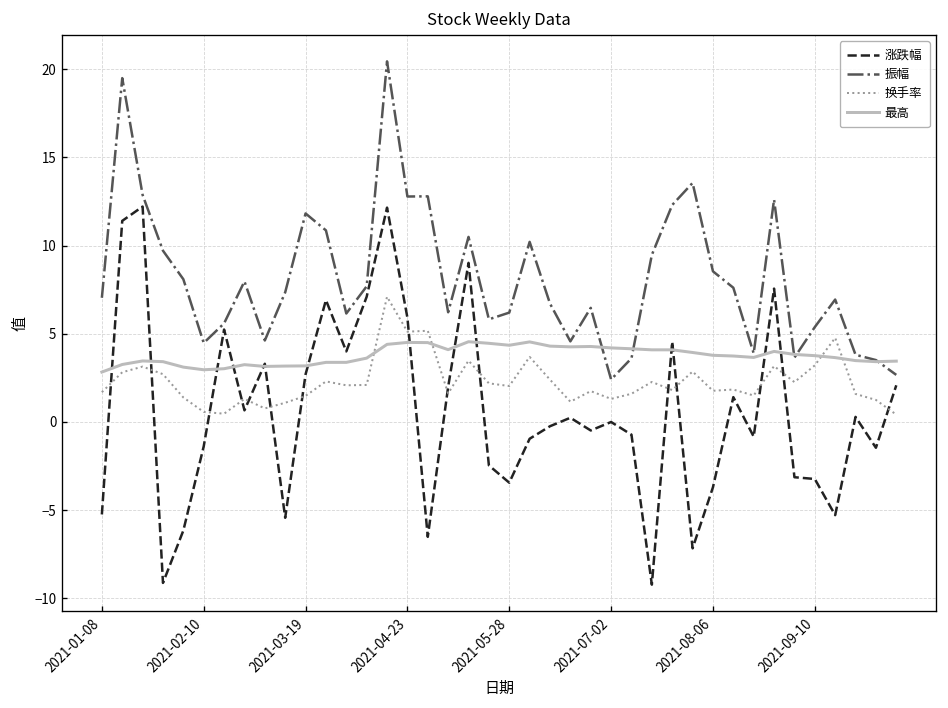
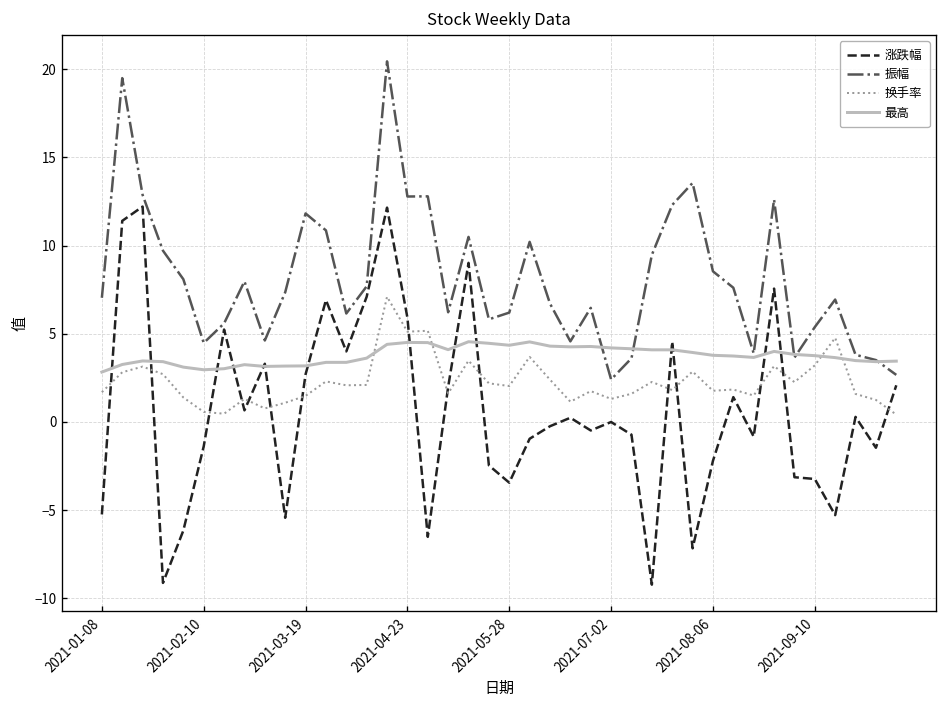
涨跌幅, 2021-08-06: -3.7 -> -2.2
